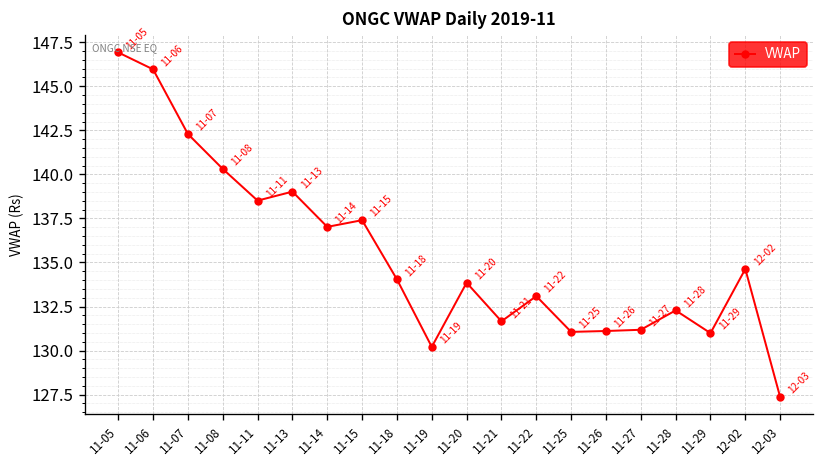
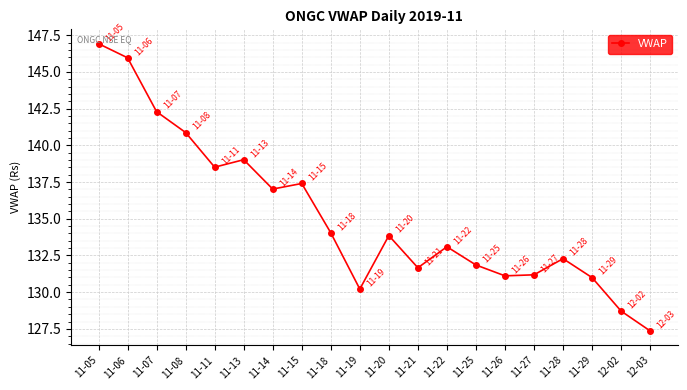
11-08: 140.3 -> 140.9
11-25: 131.1 -> 131.9
12-02: 134.6 -> 128.7
